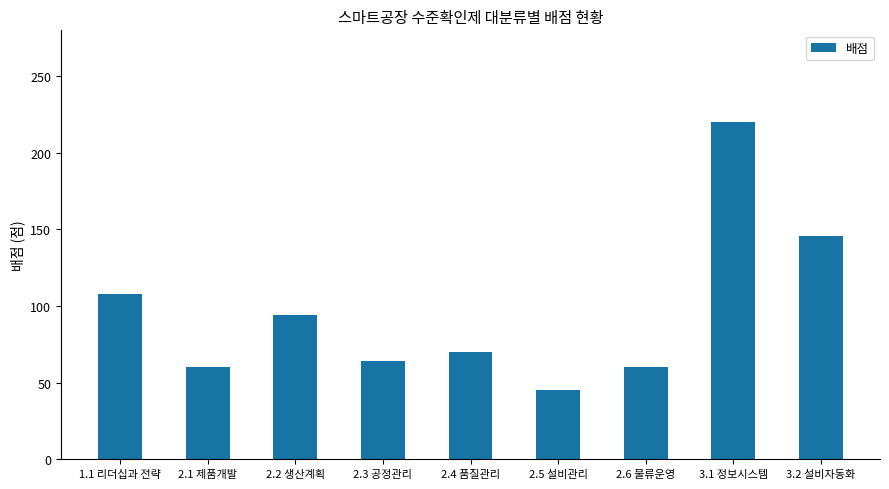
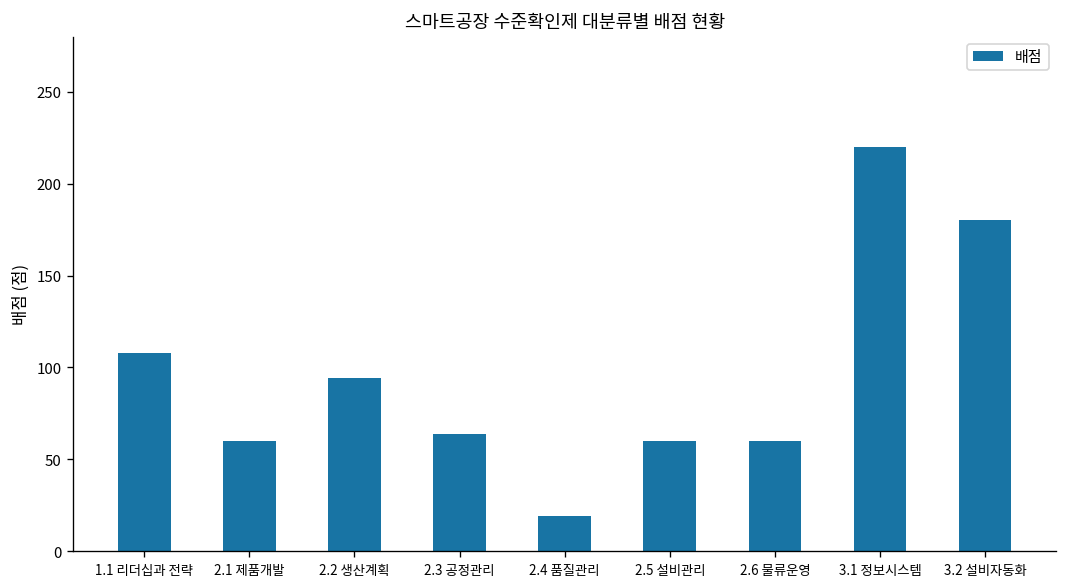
2.4 품질관리: 70 -> 19
2.5 설비관리: 45 -> 60
3.2 설비자동화: 146 -> 180
